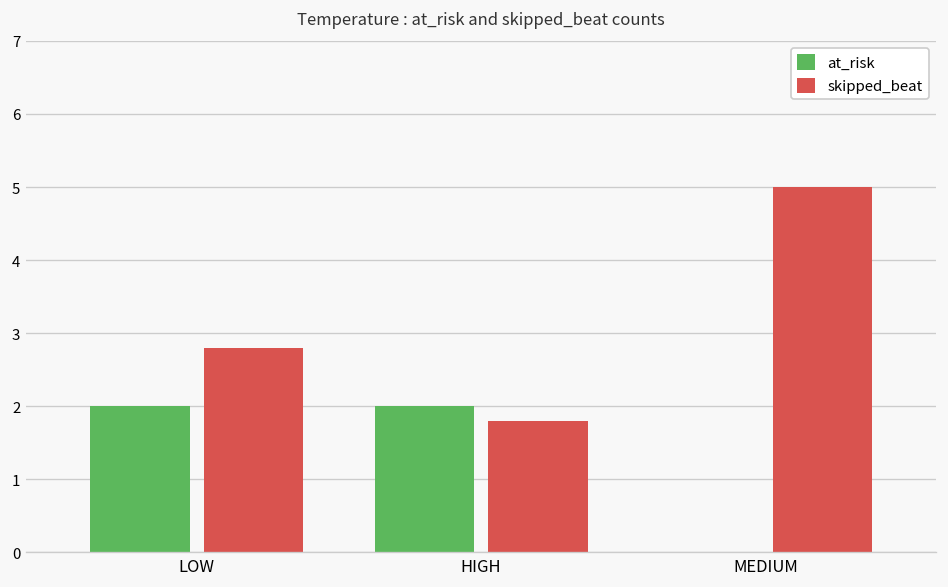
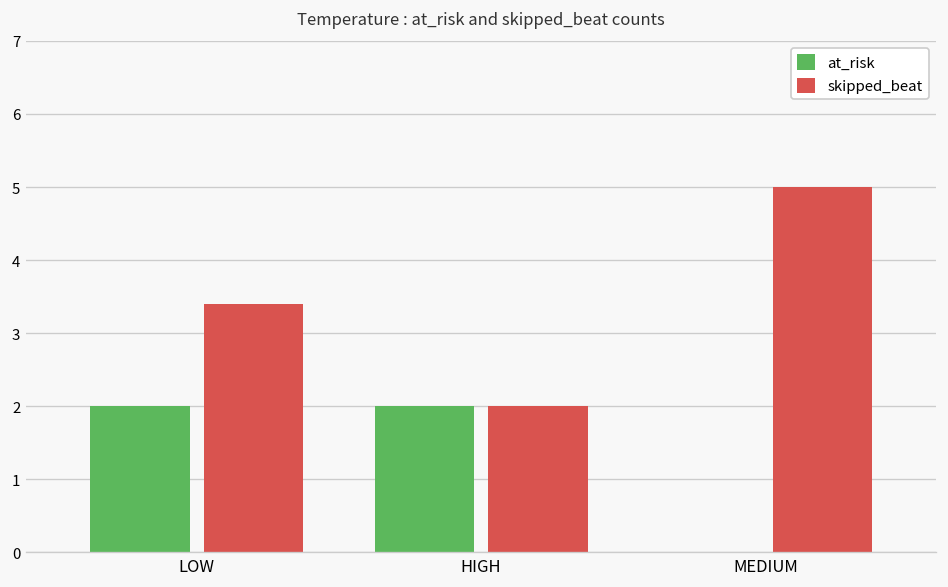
skipped_beat, LOW: 2.8 -> 3.4
skipped_beat, HIGH: 1.8 -> 2.0
